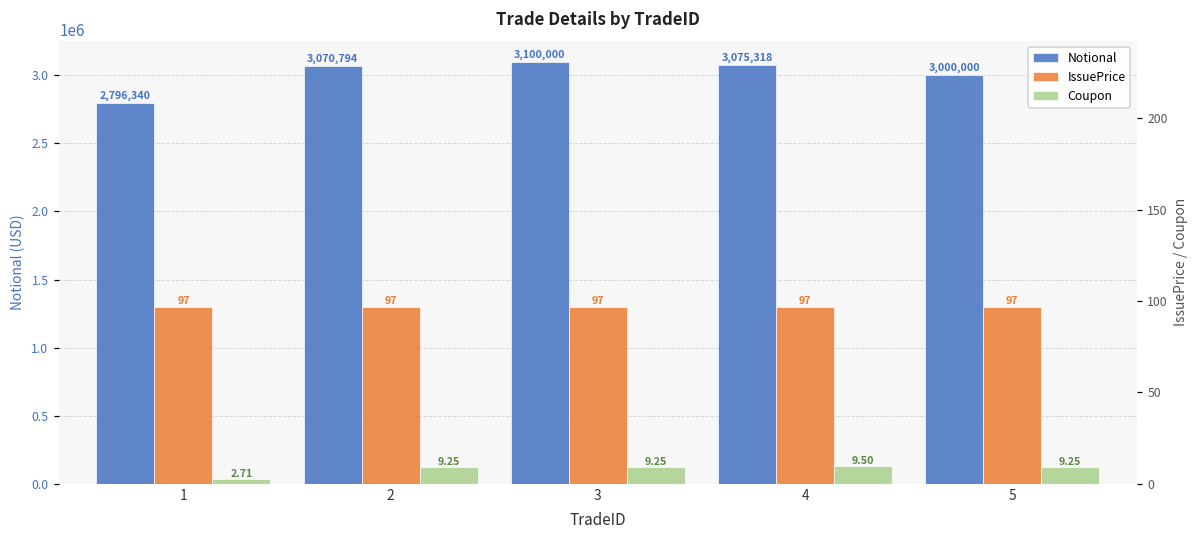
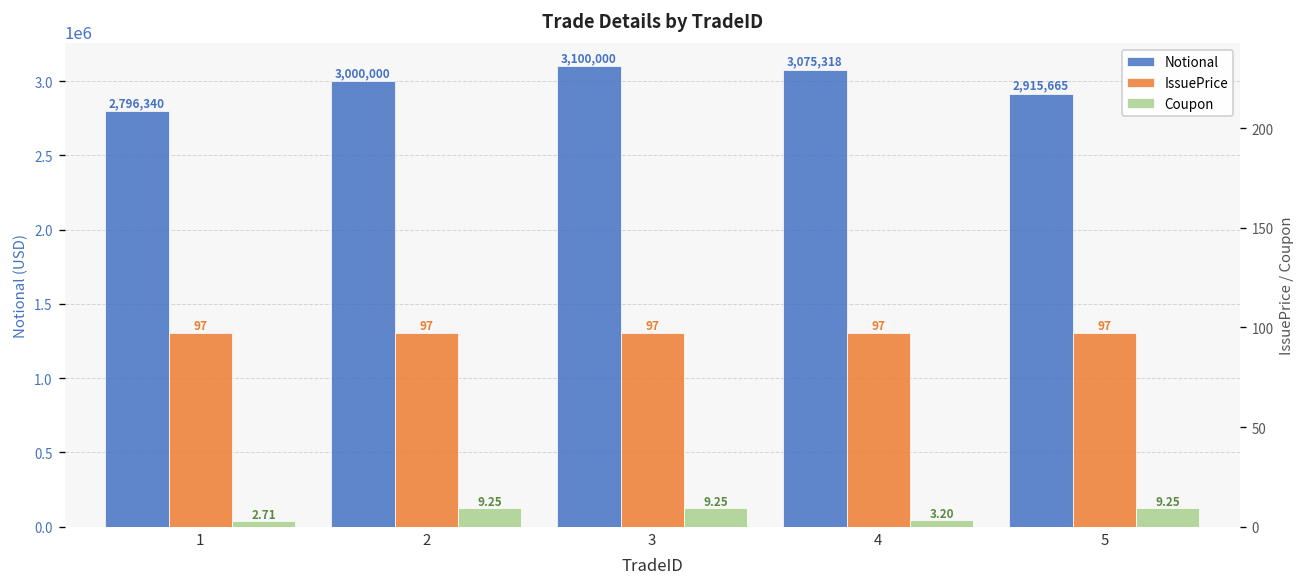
Notional, 2: 3,070,794 -> 3,000,000
Notional, 5: 3,000,000 -> 2,915,665
Coupon, 4: 9.50 -> 3.20
